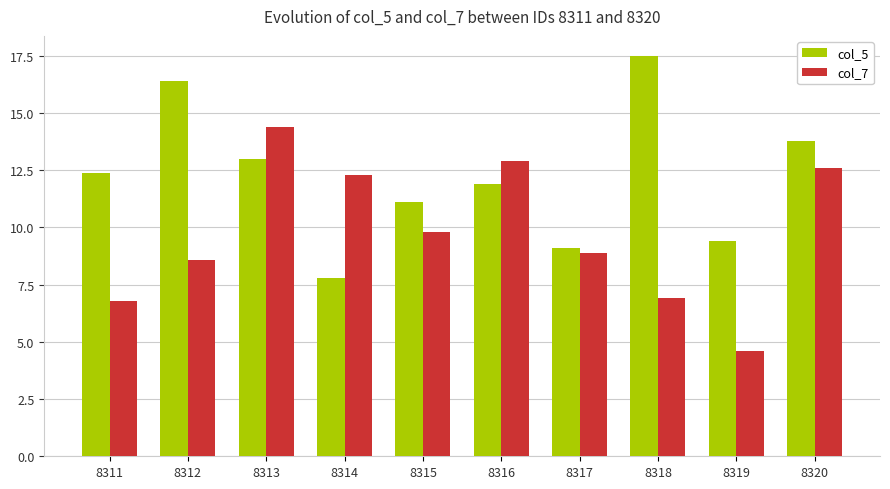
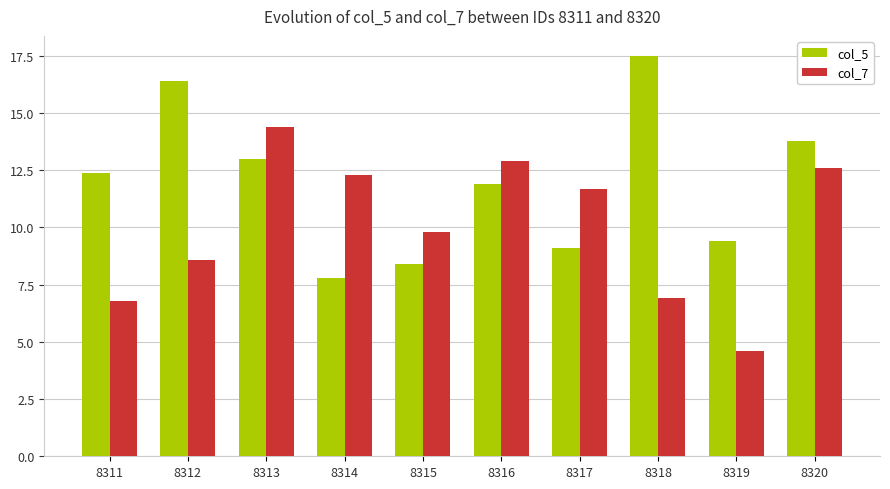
col_5, 8315: 11.1 -> 8.4
col_7, 8317: 8.9 -> 11.7
